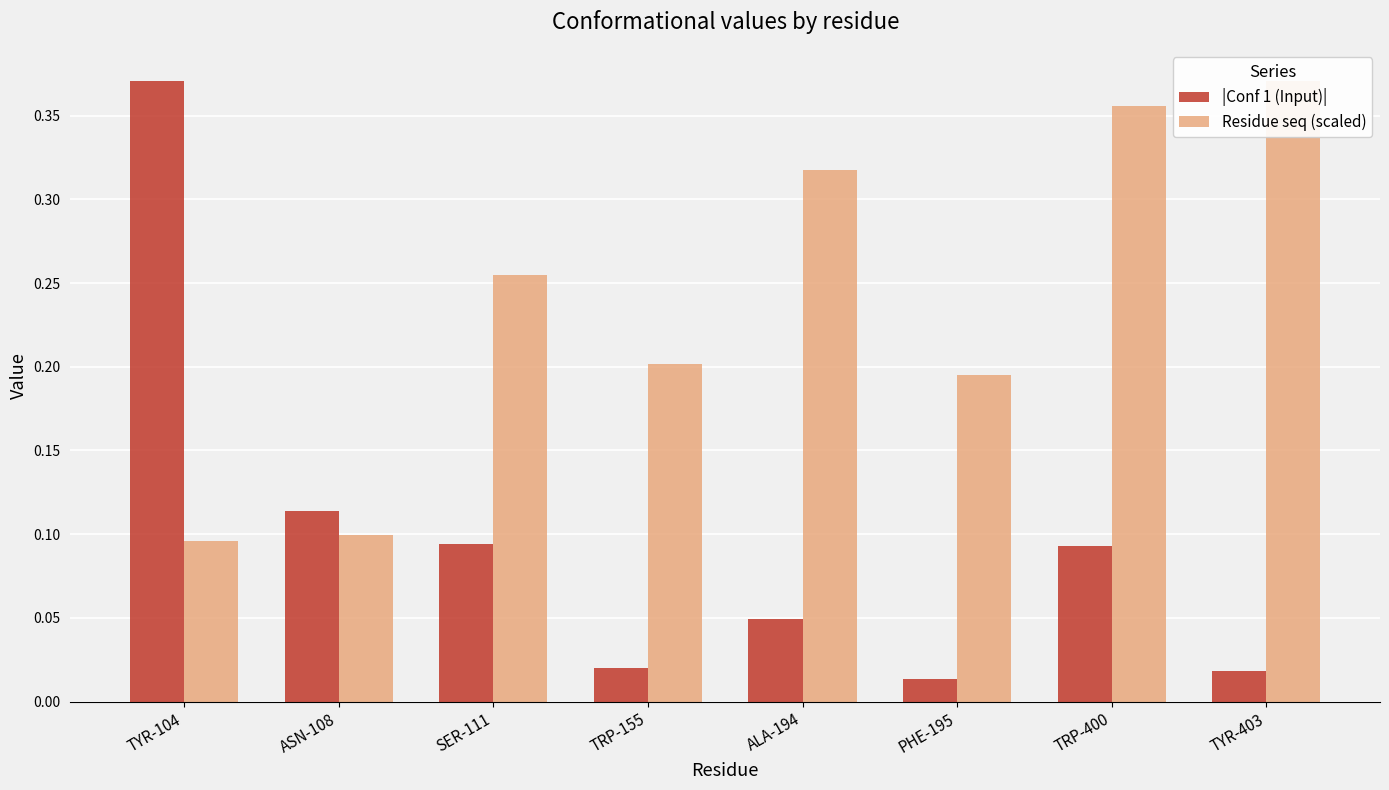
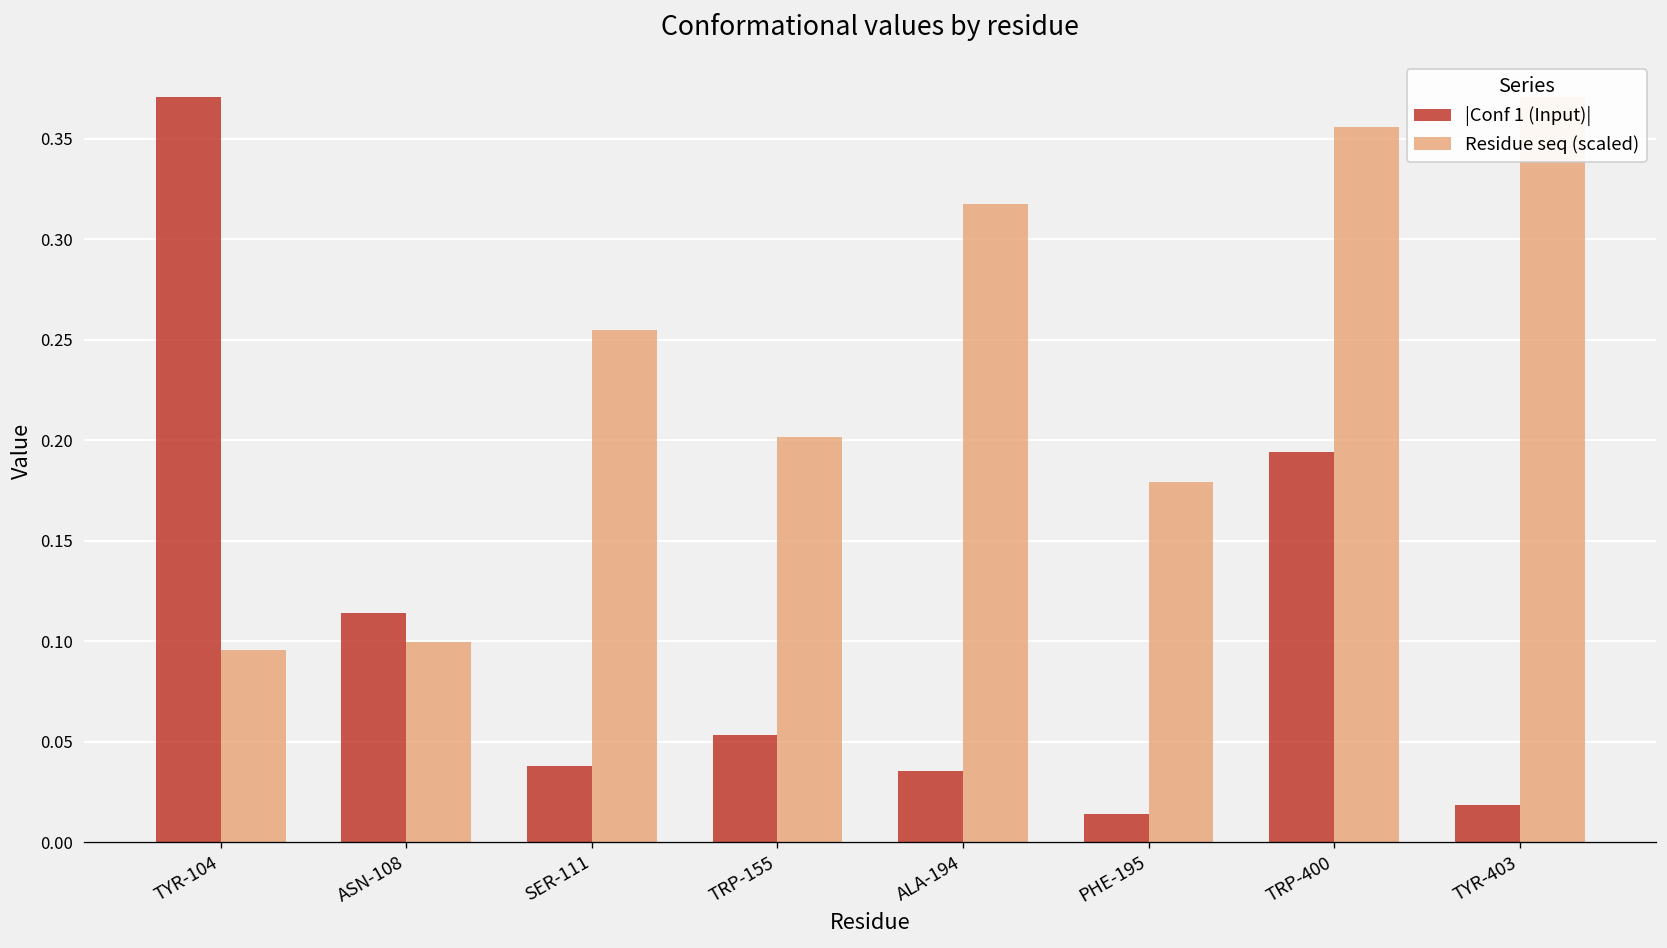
|Conf 1 (Input)|, SER-111: 0.094 -> 0.038
|Conf 1 (Input)|, TRP-155: 0.020 -> 0.053
|Conf 1 (Input)|, ALA-194: 0.050 -> 0.035
Residue seq (scaled), PHE-195: 0.195 -> 0.179
|Conf 1 (Input)|, TRP-400: 0.093 -> 0.194
